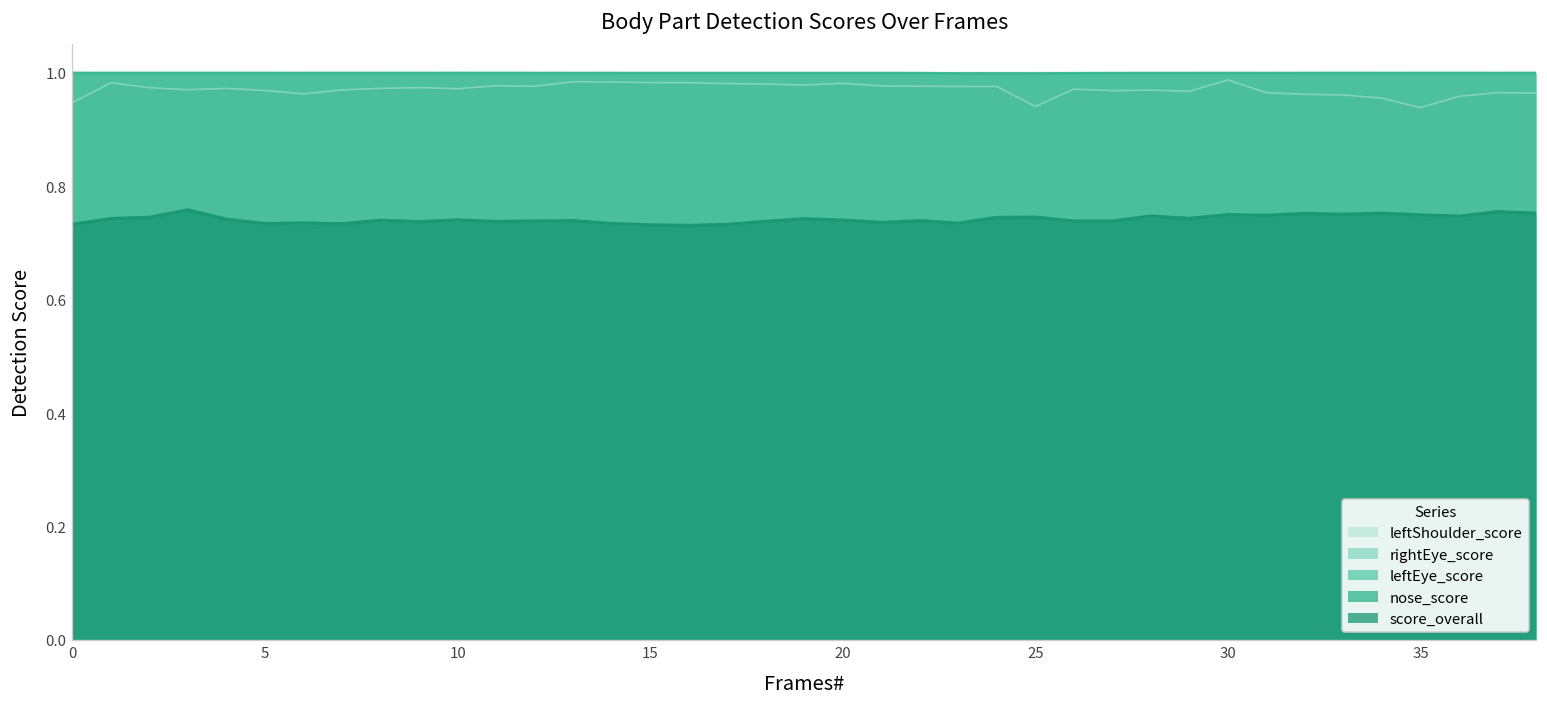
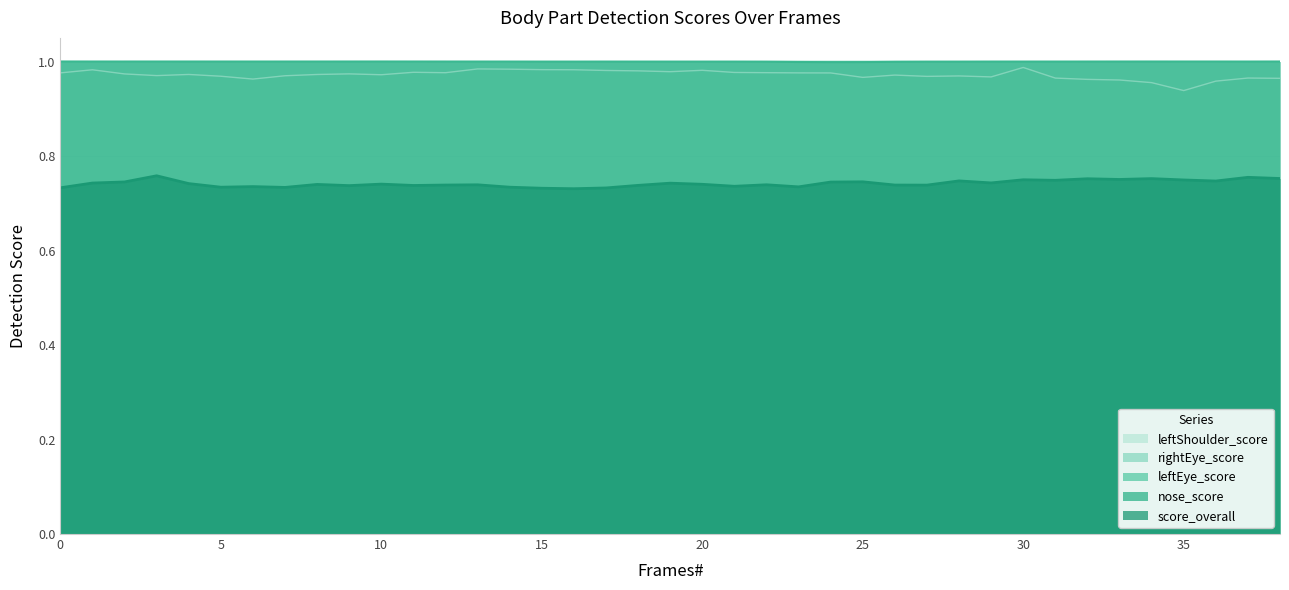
leftShoulder_score, 0: 0.95 -> 0.98
leftShoulder_score, 25: 0.94 -> 0.97
